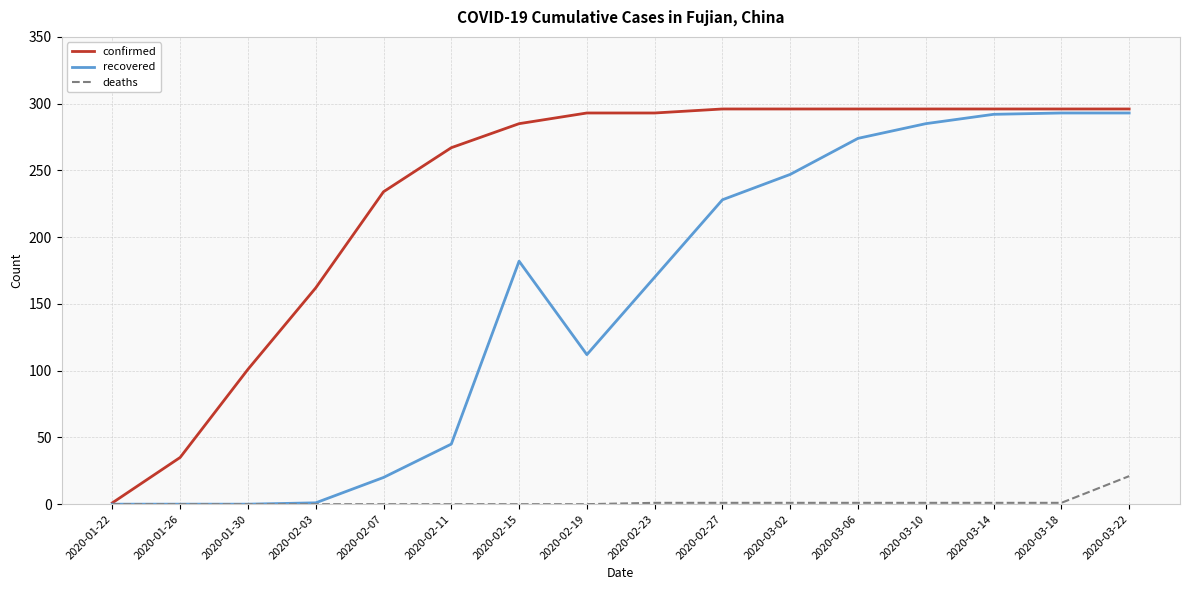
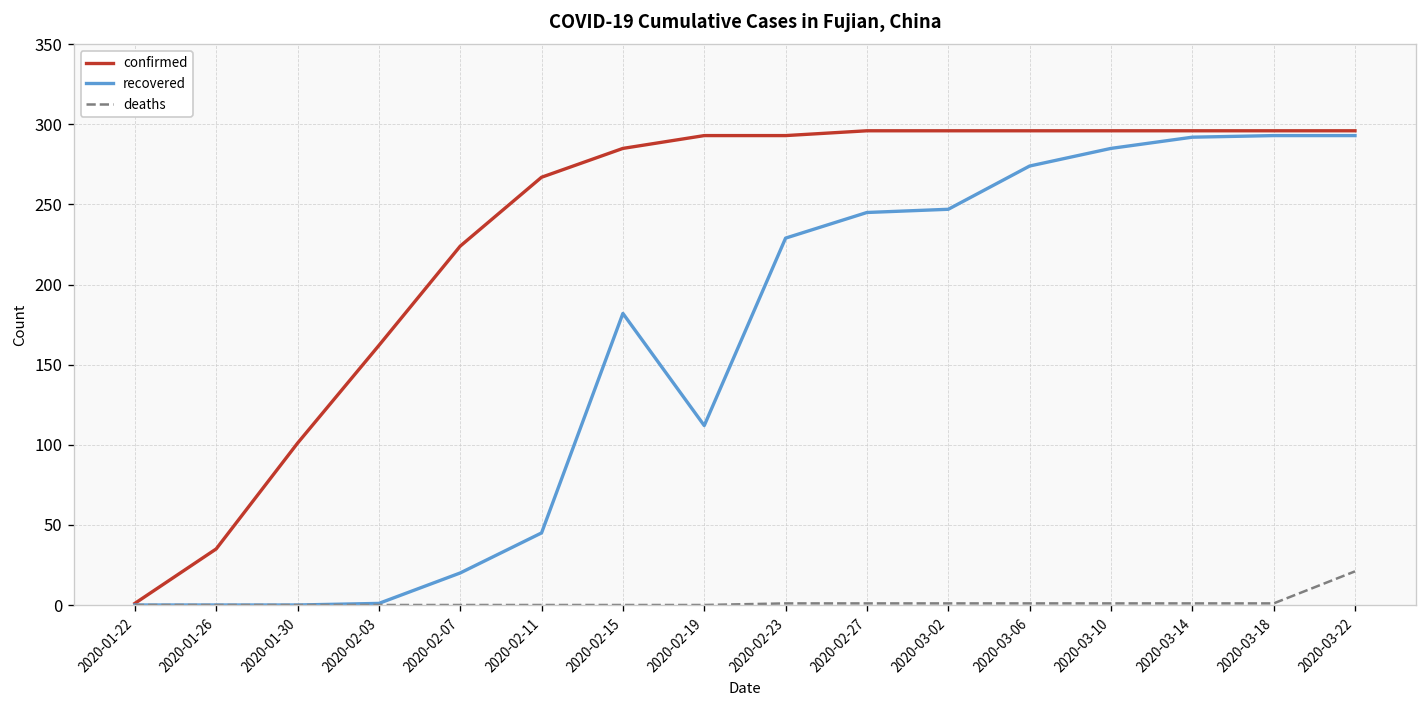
confirmed, 2020-02-07: 234 -> 224
recovered, 2020-02-23: 170 -> 229
recovered, 2020-02-27: 228 -> 245
